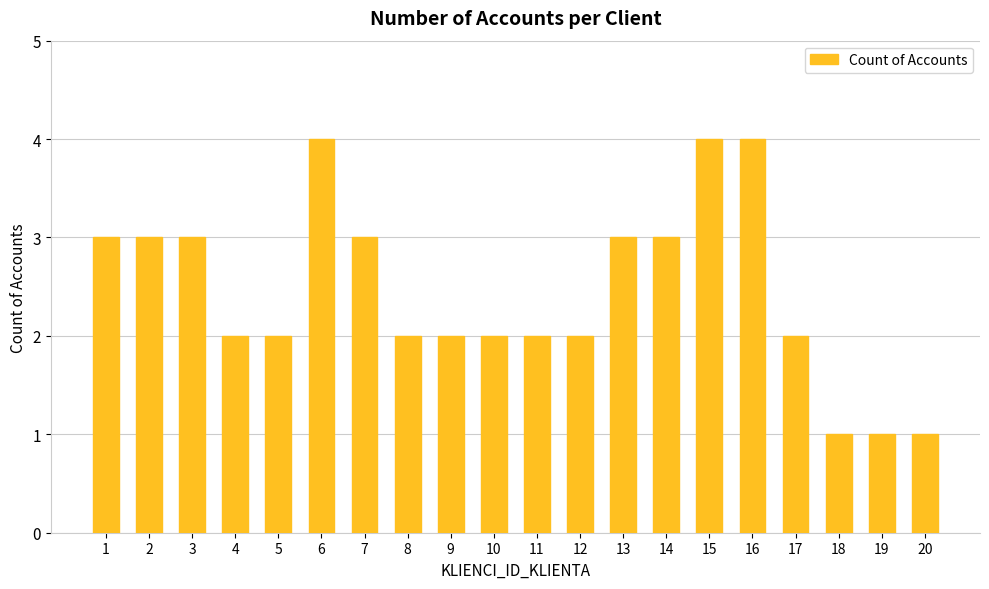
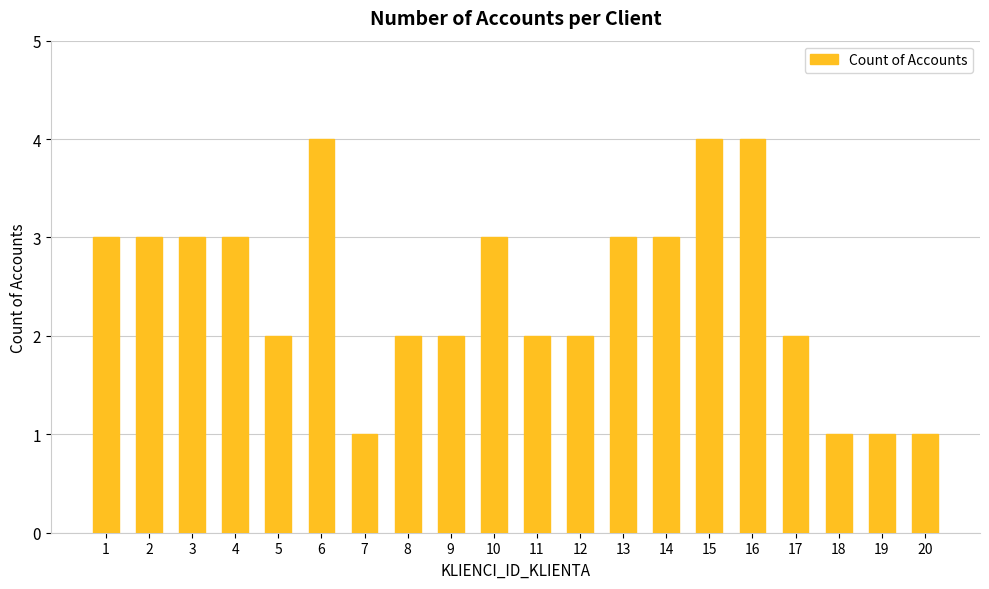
4: 2 -> 3
7: 3 -> 1
10: 2 -> 3
